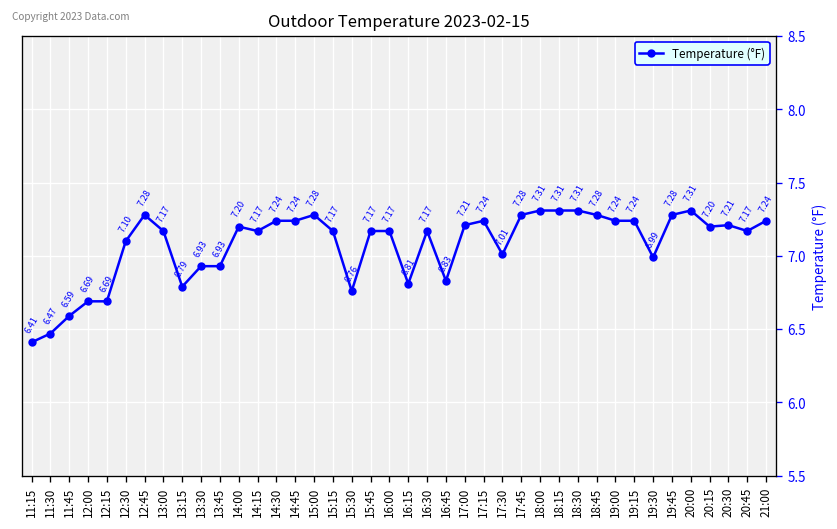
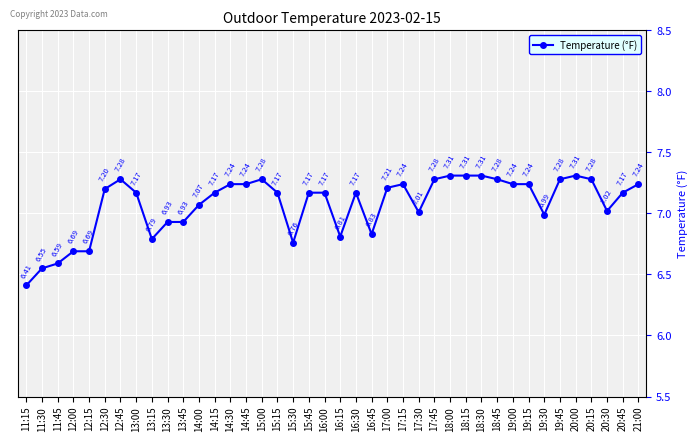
11:30: 6.47 -> 6.55
12:30: 7.10 -> 7.20
14:00: 7.20 -> 7.07
20:15: 7.20 -> 7.28
20:30: 7.21 -> 7.02
